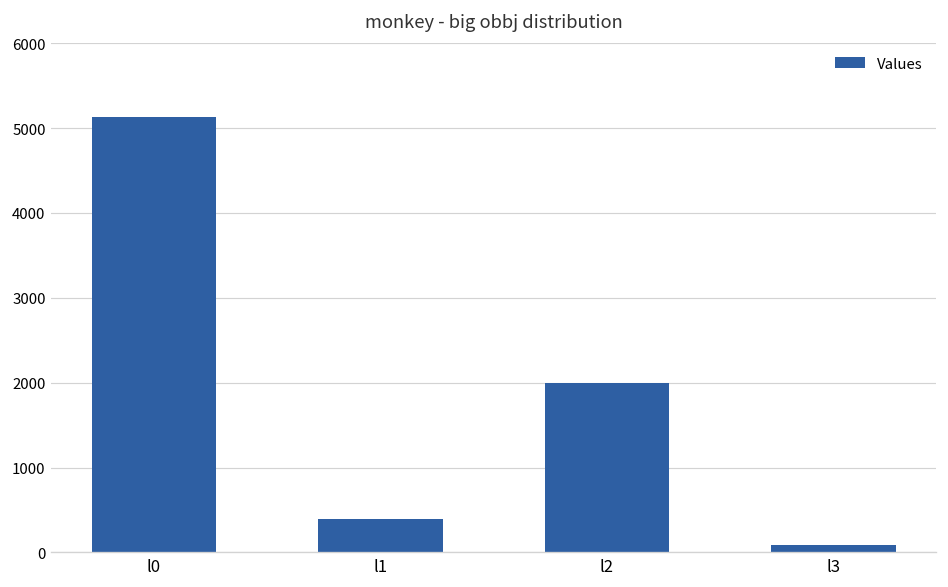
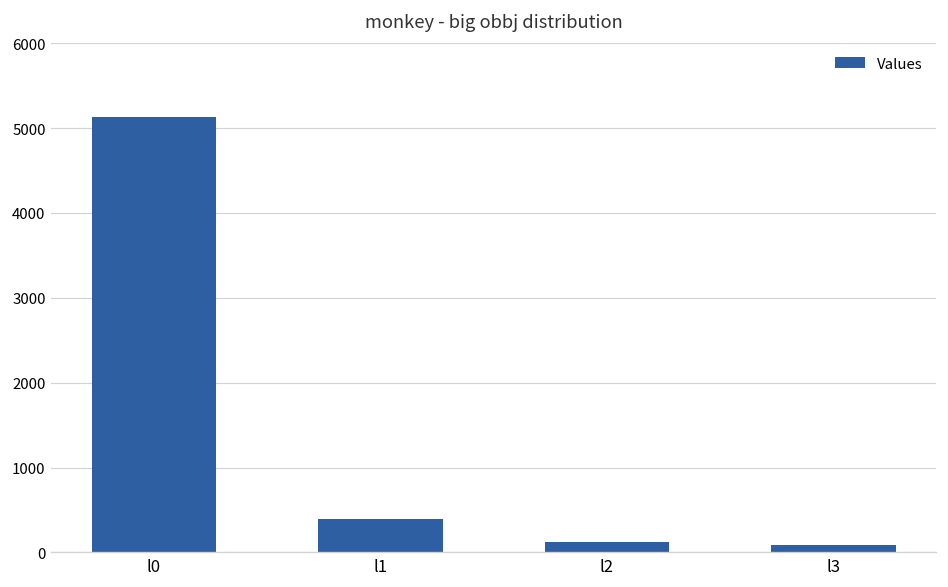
l2: 2000 -> 100
